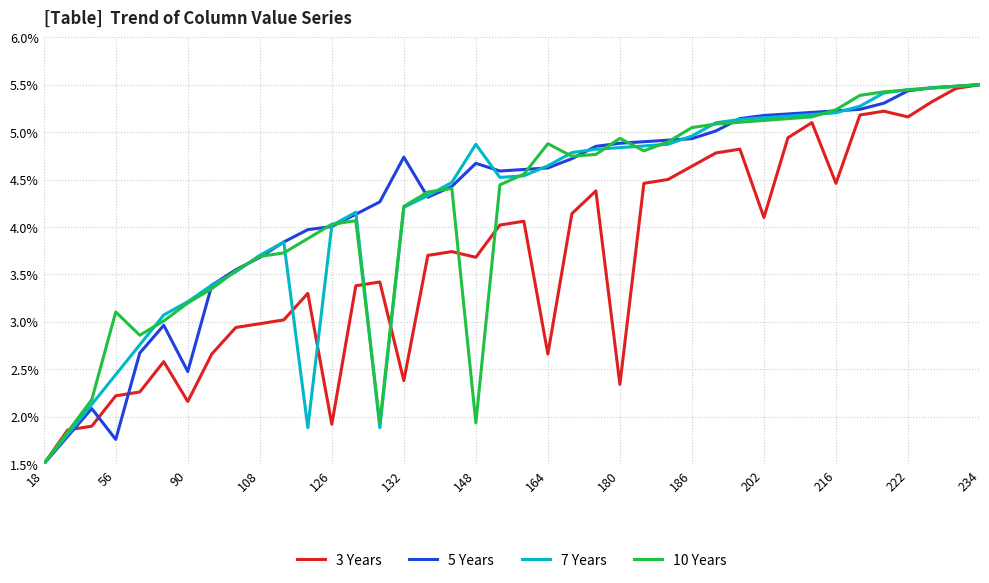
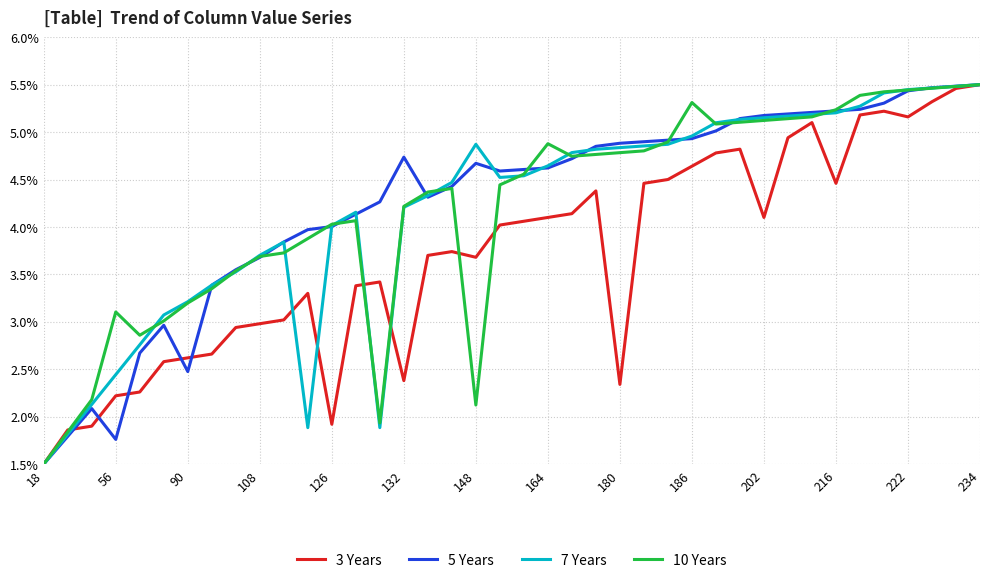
3 Years, 90: 2.2% -> 2.6%
10 Years, 148: 1.9% -> 2.1%
3 Years, 164: 2.7% -> 4.1%
10 Years, 180: 4.9% -> 4.8%
10 Years, 186: 5.0% -> 5.3%
